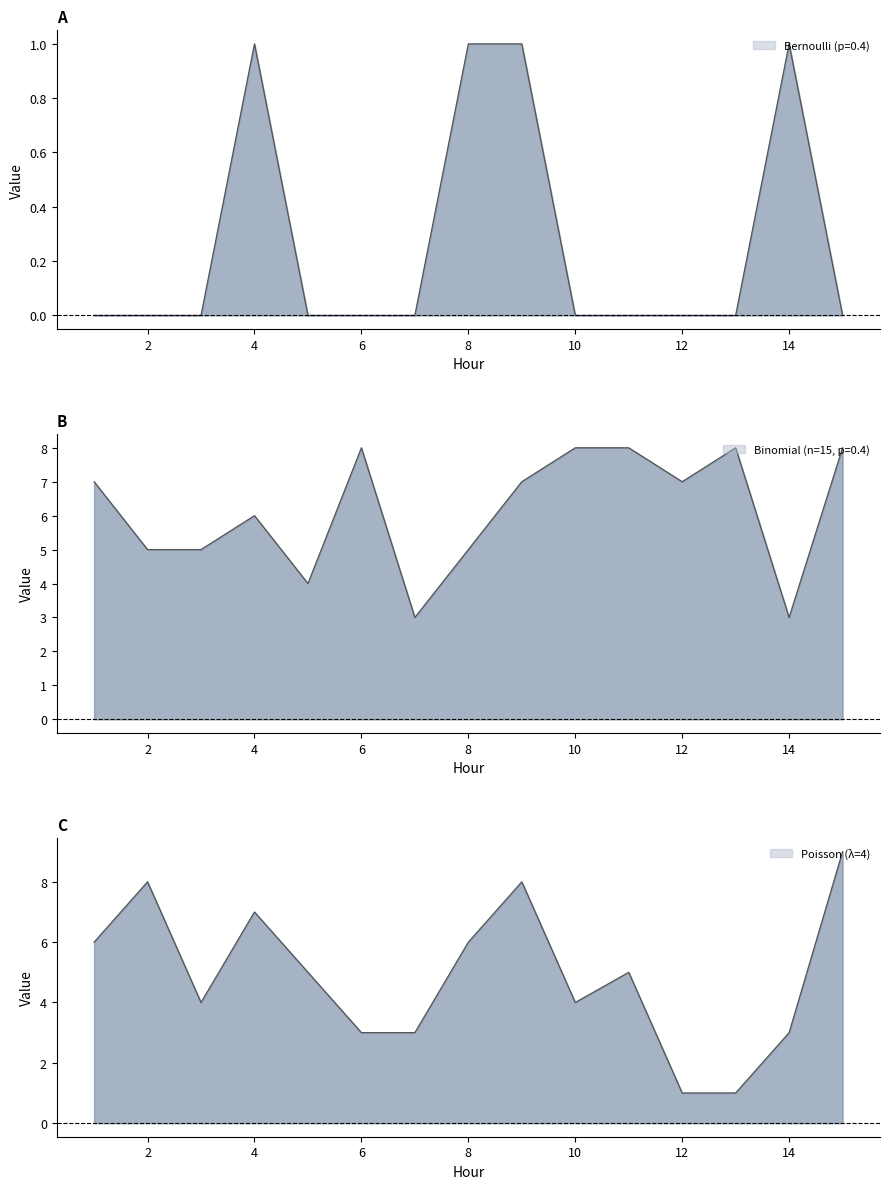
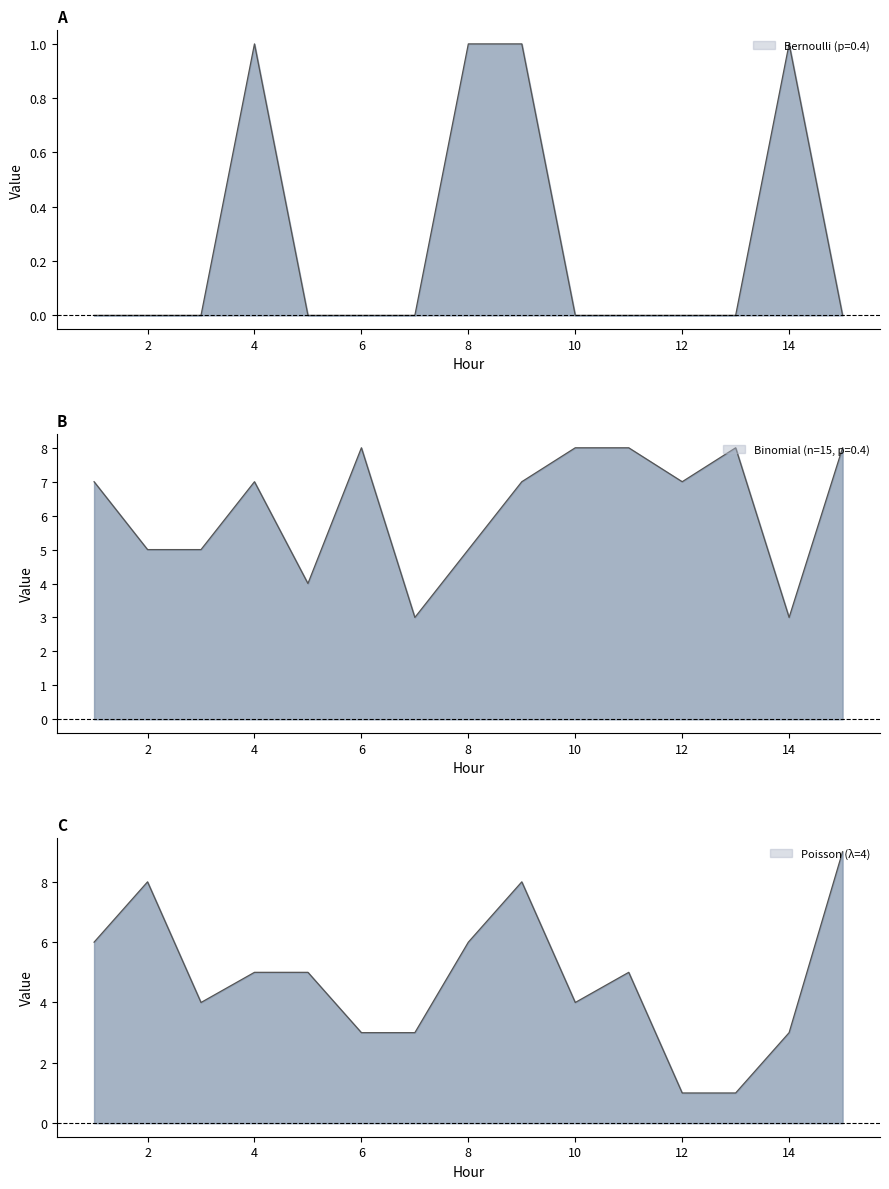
B, 4: 6 -> 7
C, 4: 7 -> 5
